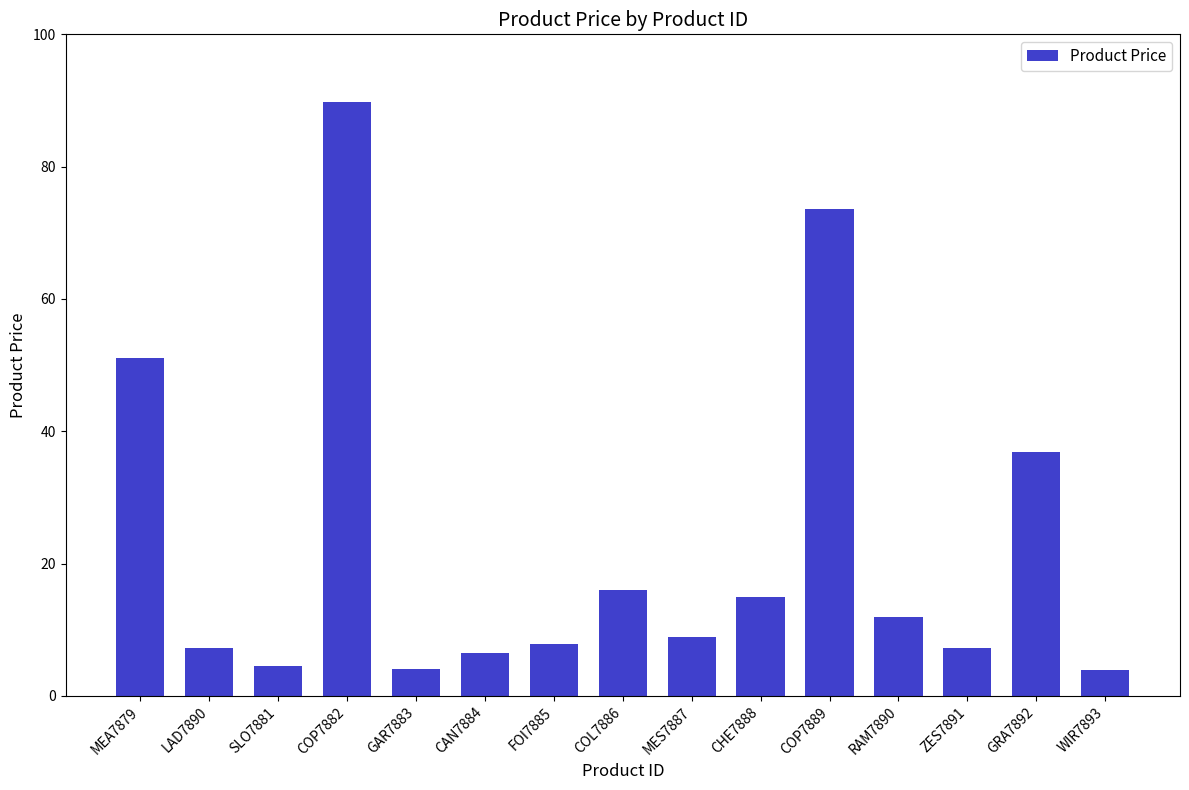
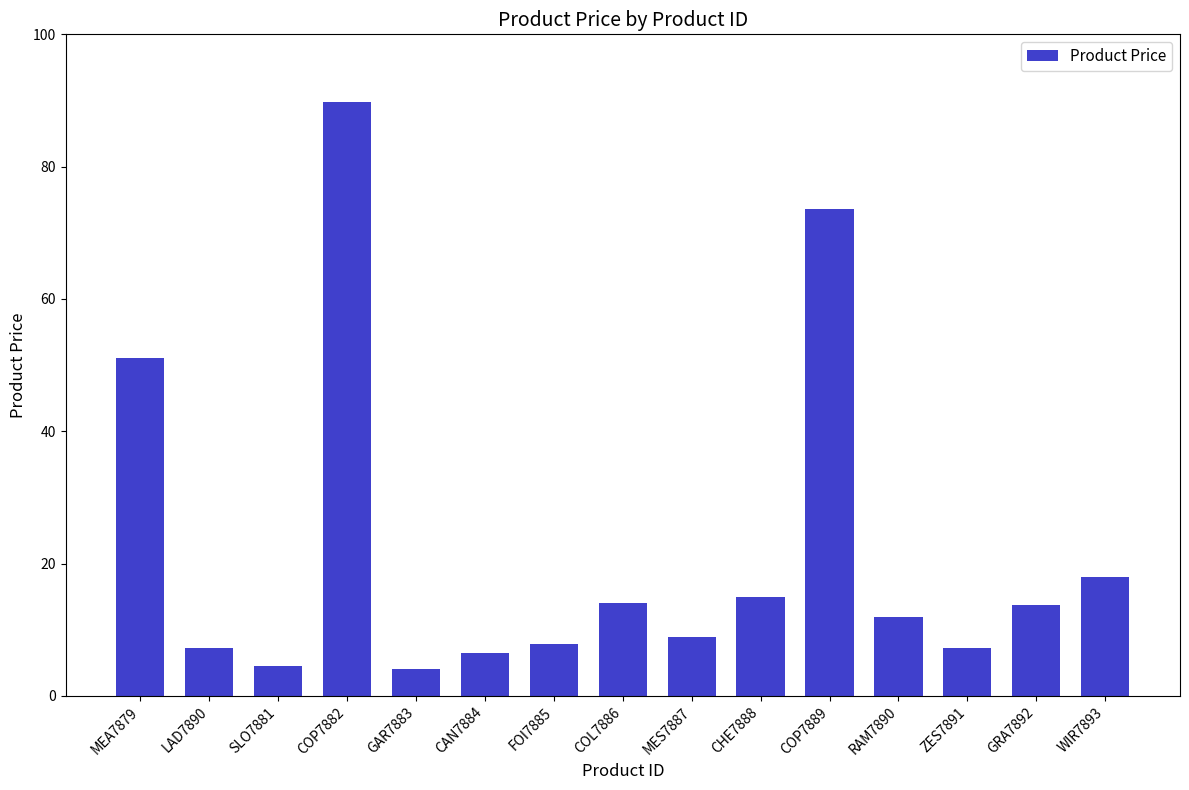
COL7886: 16 -> 14
GRA7892: 37 -> 14
WIR7893: 4 -> 18
